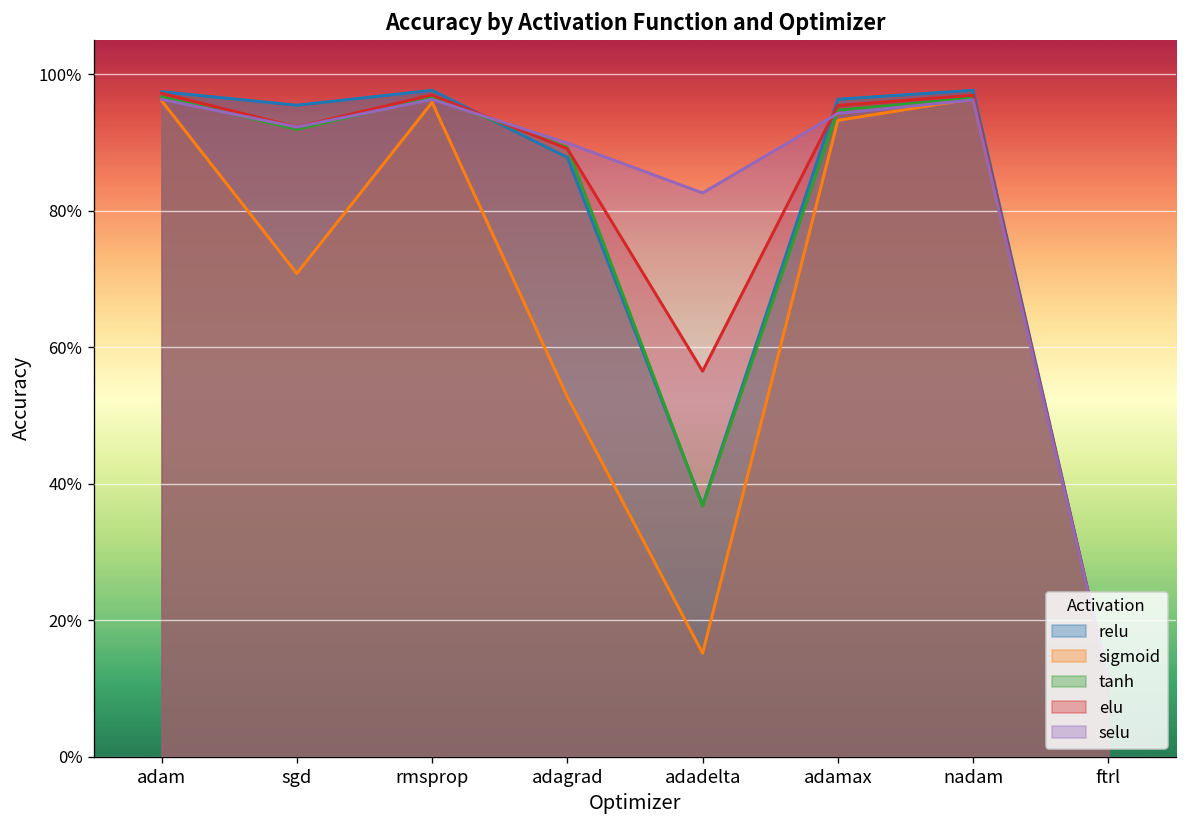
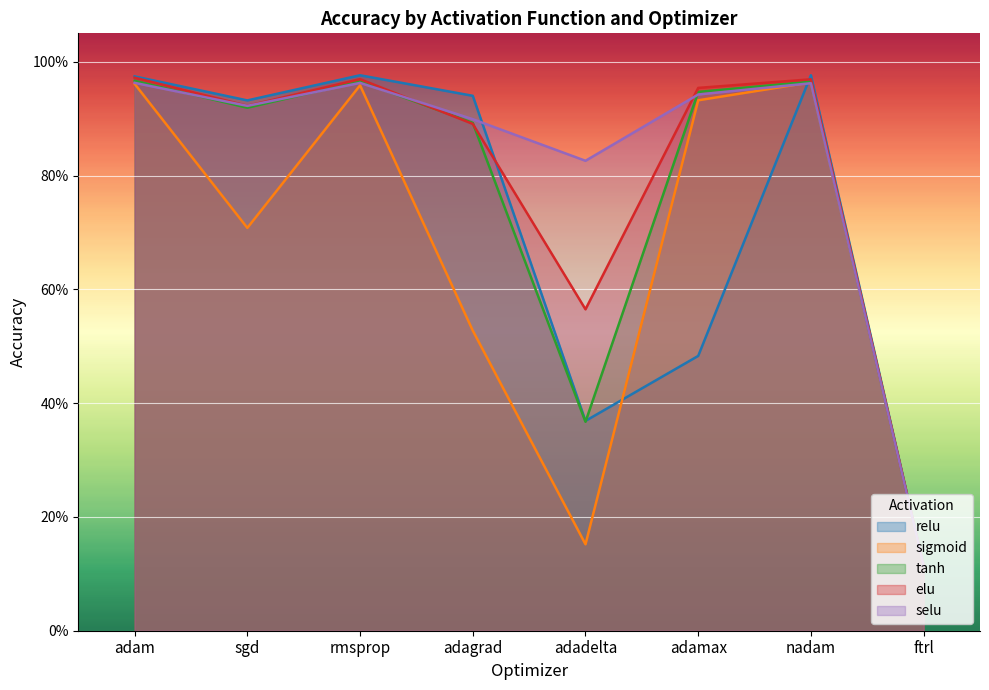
relu, sgd: 95% -> 93%
relu, adagrad: 88% -> 94%
relu, adamax: 96% -> 48%
